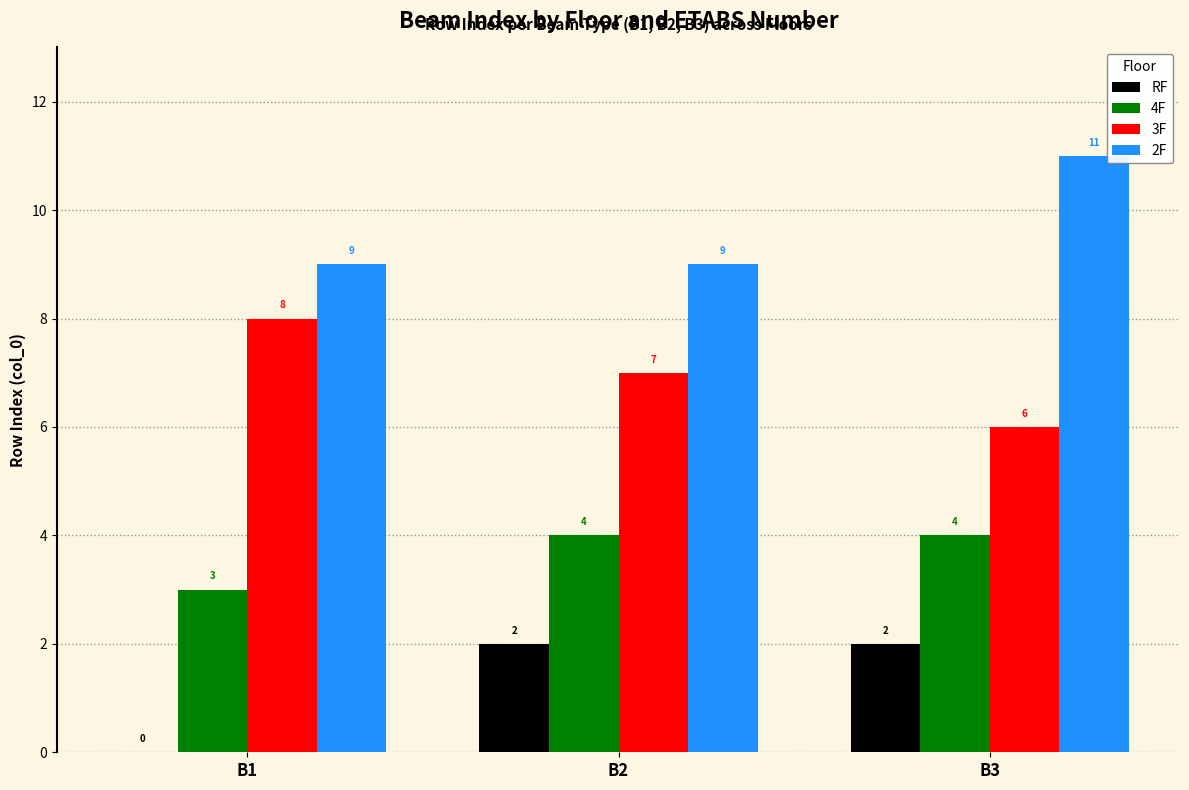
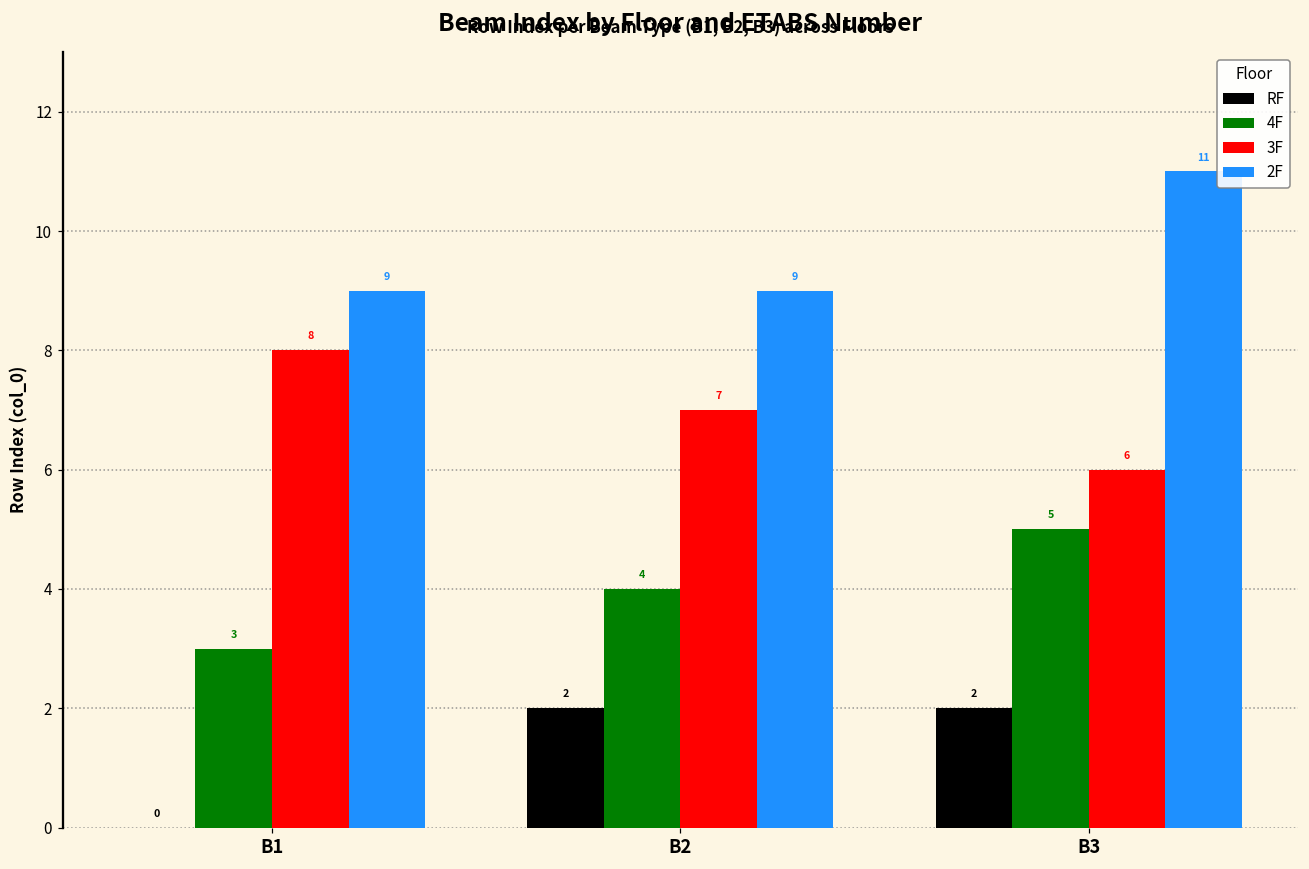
4F, B3: 4 -> 5
